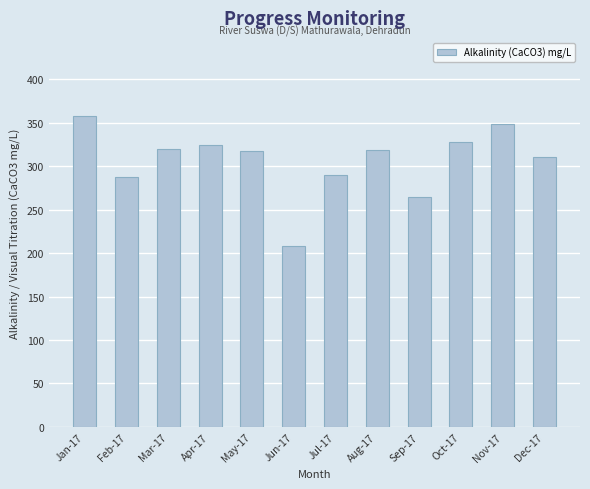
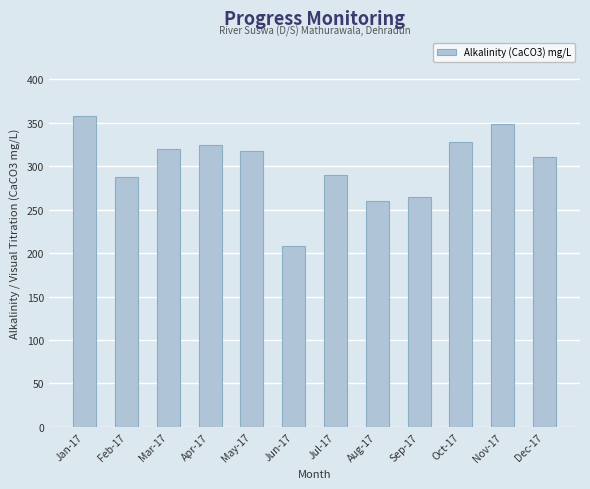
Aug-17: 320 -> 260
